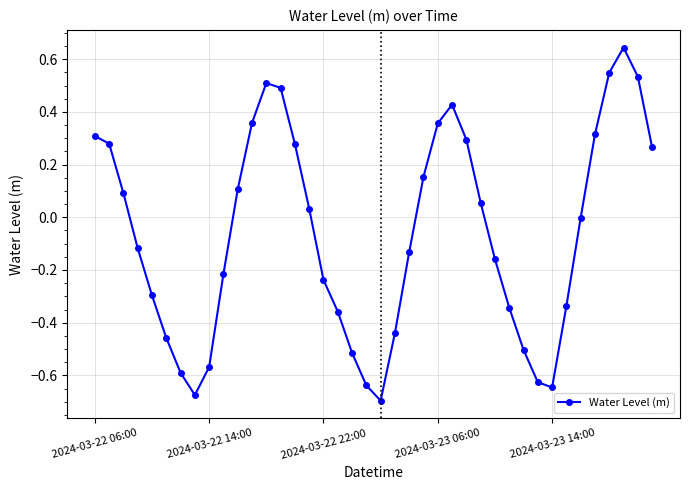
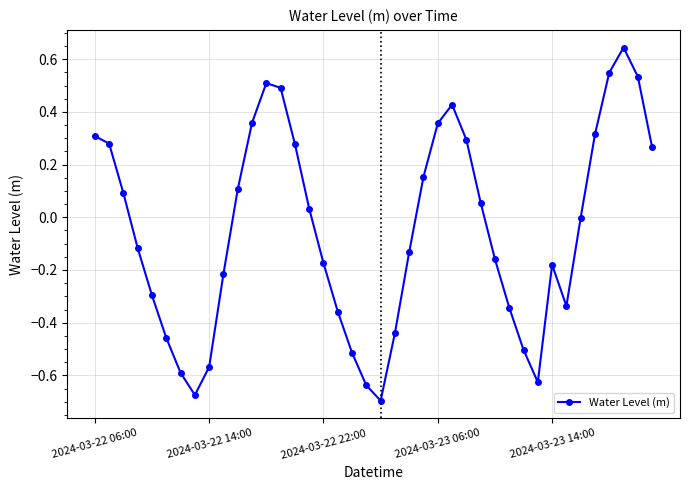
2024-03-22 22:00: -0.24 -> -0.17
2024-03-23 14:00: -0.65 -> -0.18
